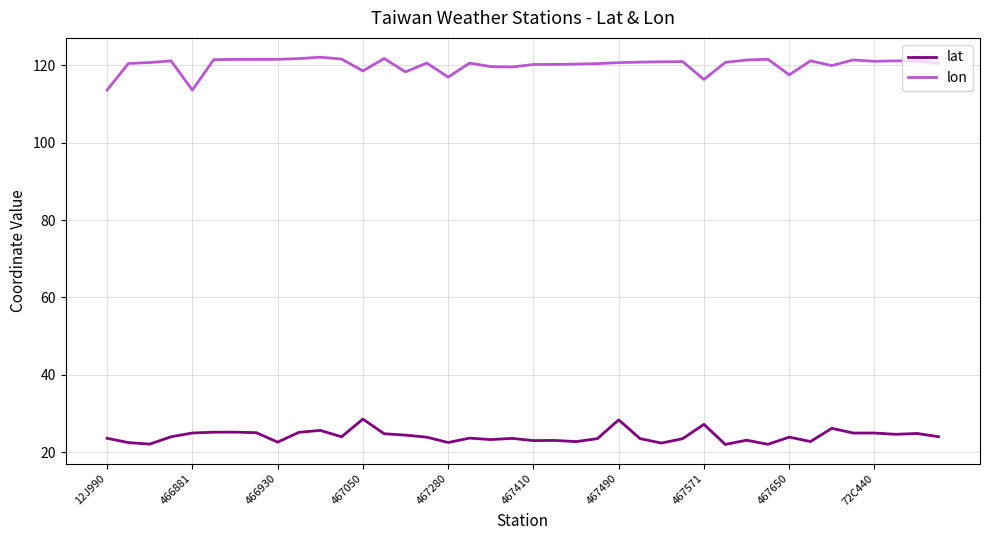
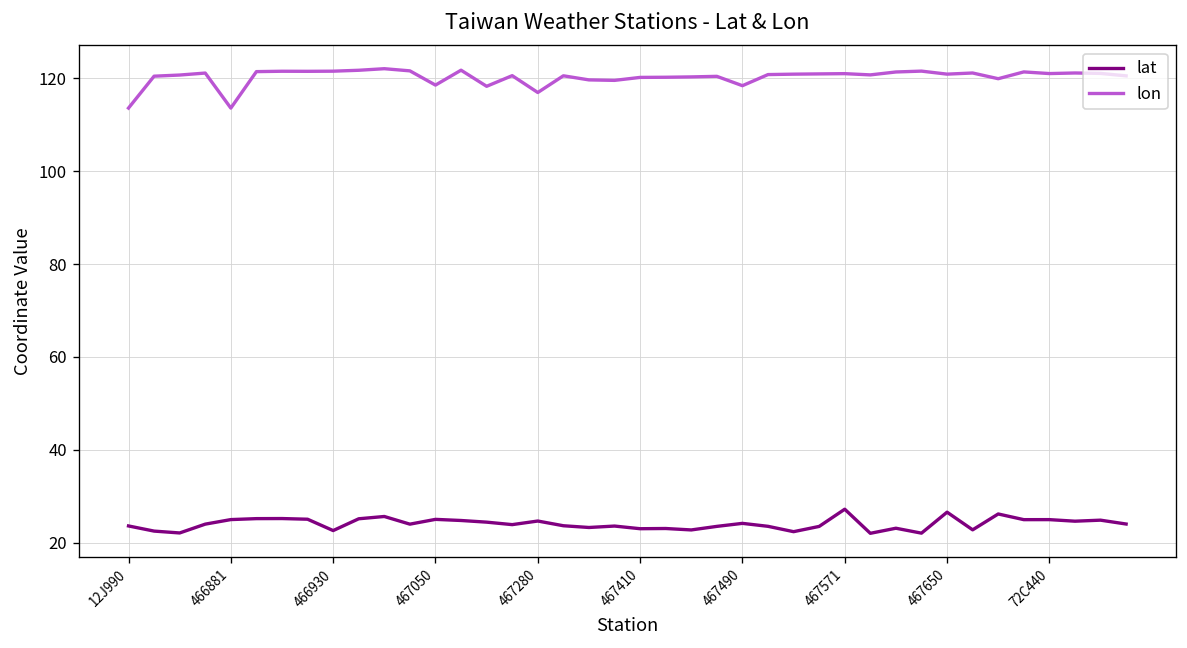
lat, 467050: 29 -> 25
lat, 467280: 22 -> 25
lat, 467490: 28 -> 24
lon, 467490: 121 -> 118
lon, 467571: 116 -> 121
lat, 467650: 24 -> 27
lon, 467650: 118 -> 121
